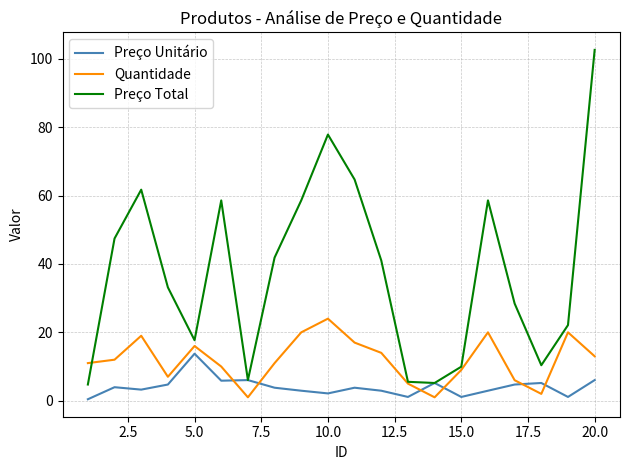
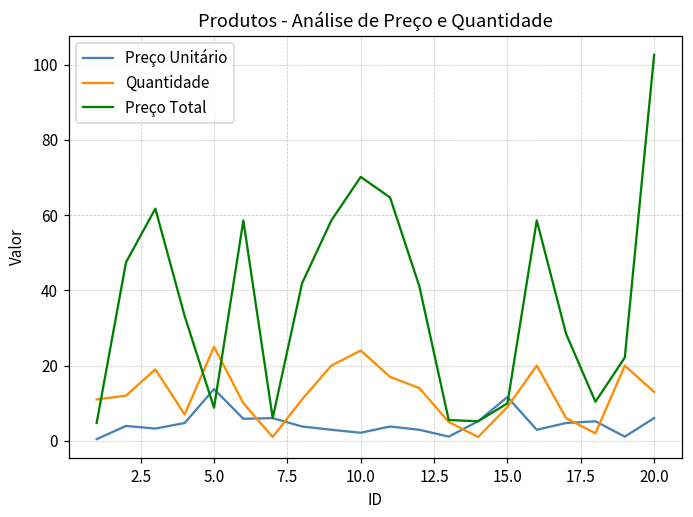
Quantidade, 5.0: 16 -> 25
Preço Total, 5.0: 18 -> 9
Preço Total, 10.0: 78 -> 70
Preço Unitário, 15.0: 1 -> 12
